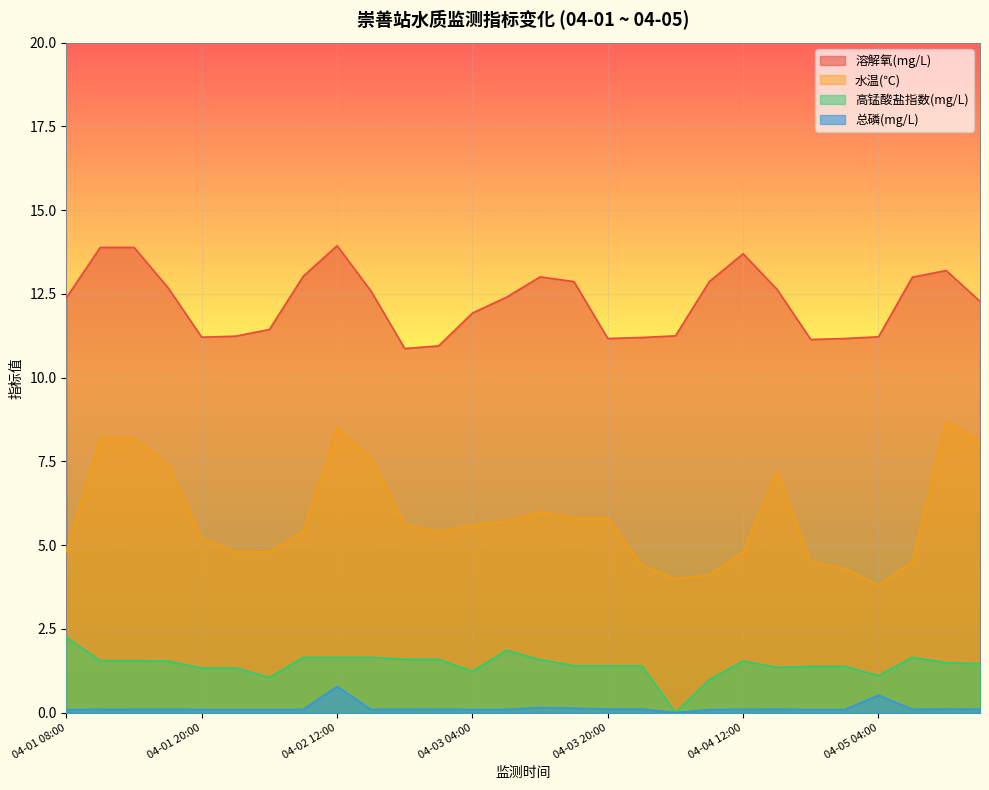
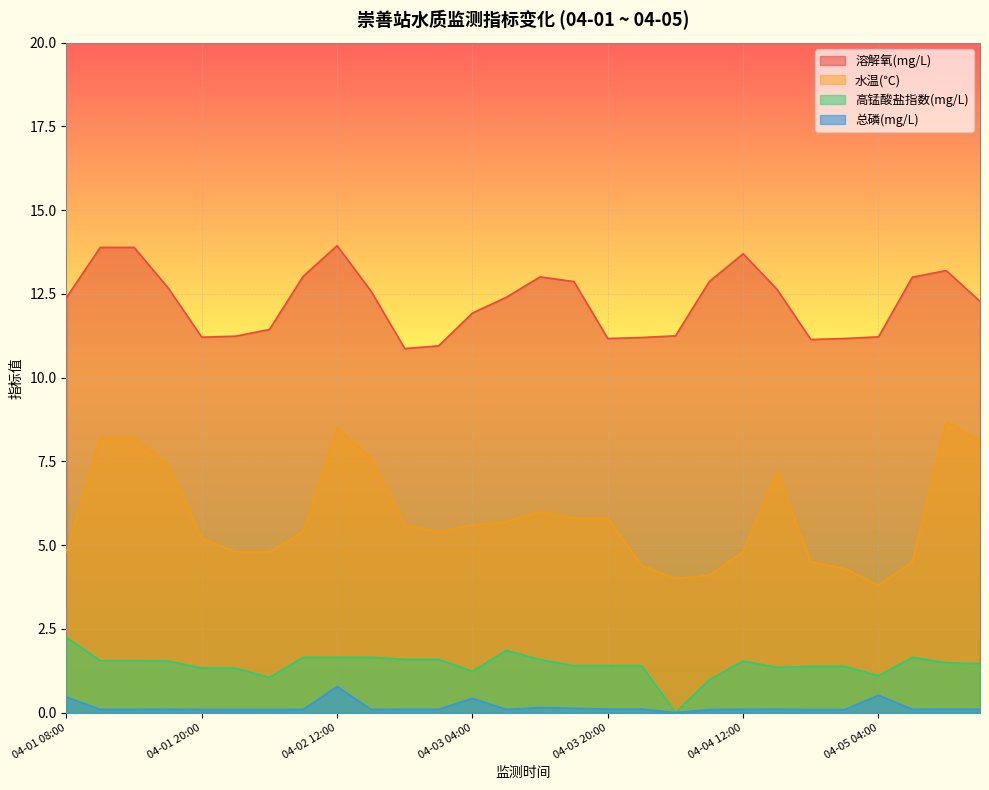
总磷(mg/L), 04-01 08:00: 0.1 -> 0.5
总磷(mg/L), 04-03 04:00: 0.1 -> 0.4
